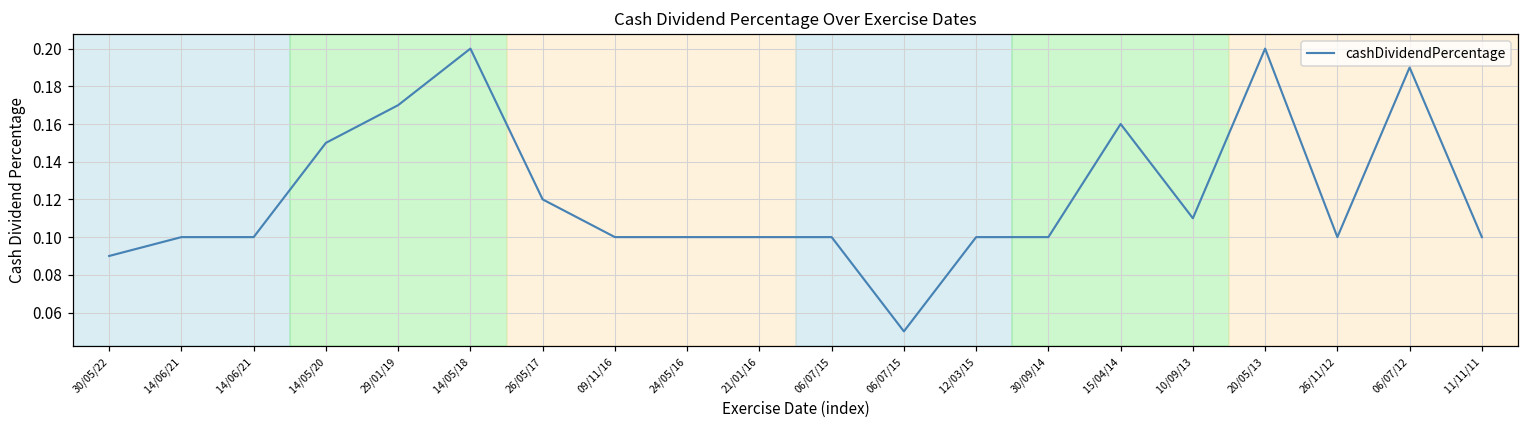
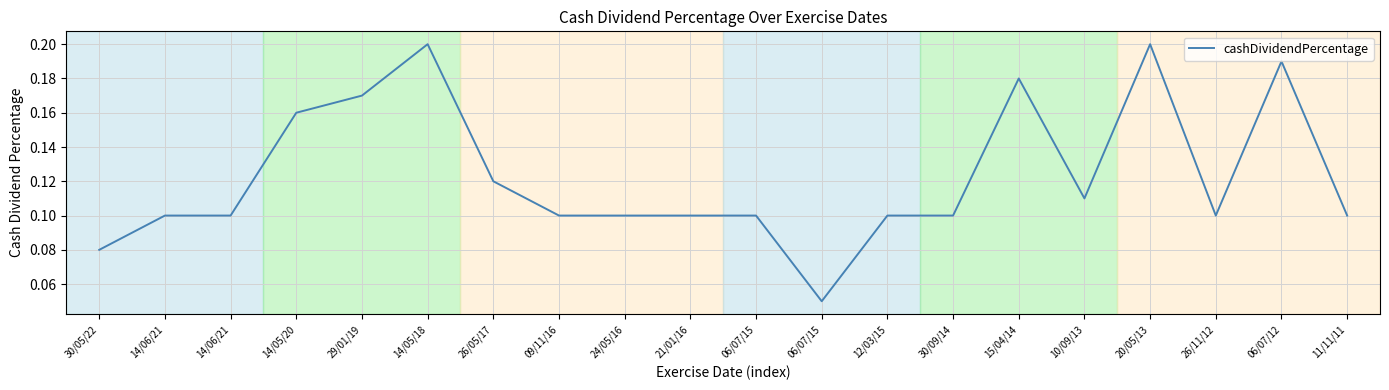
30/05/22: 0.09 -> 0.08
14/05/20: 0.15 -> 0.16
15/04/14: 0.16 -> 0.18
